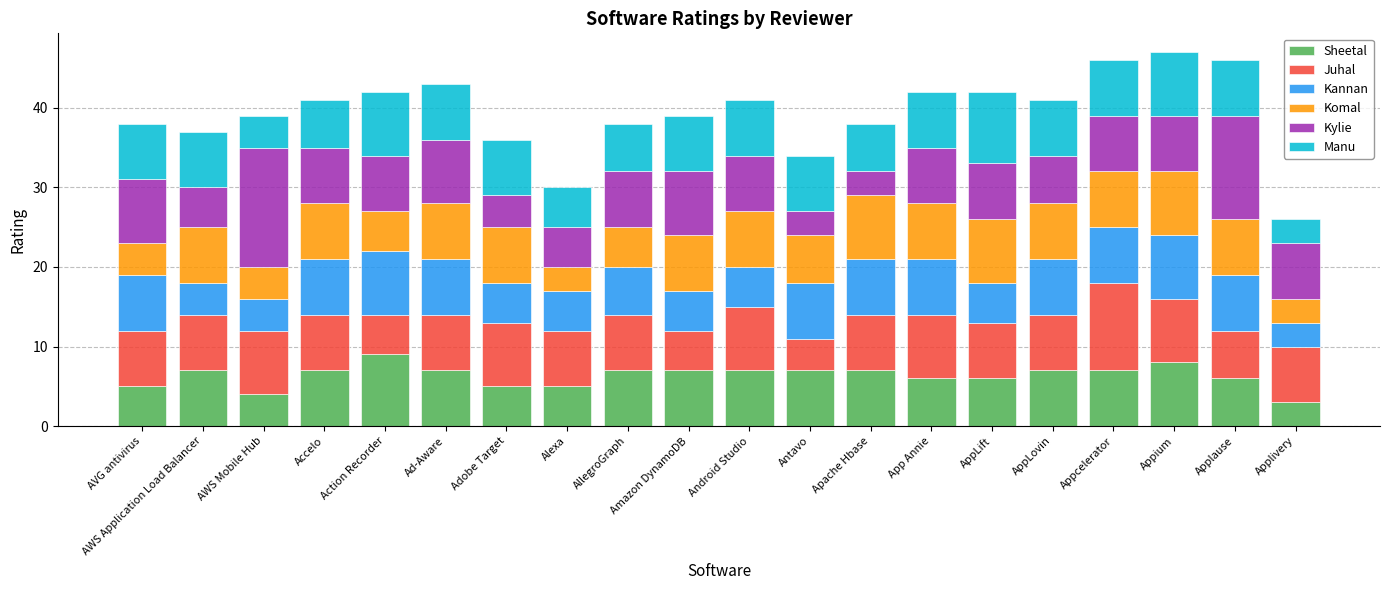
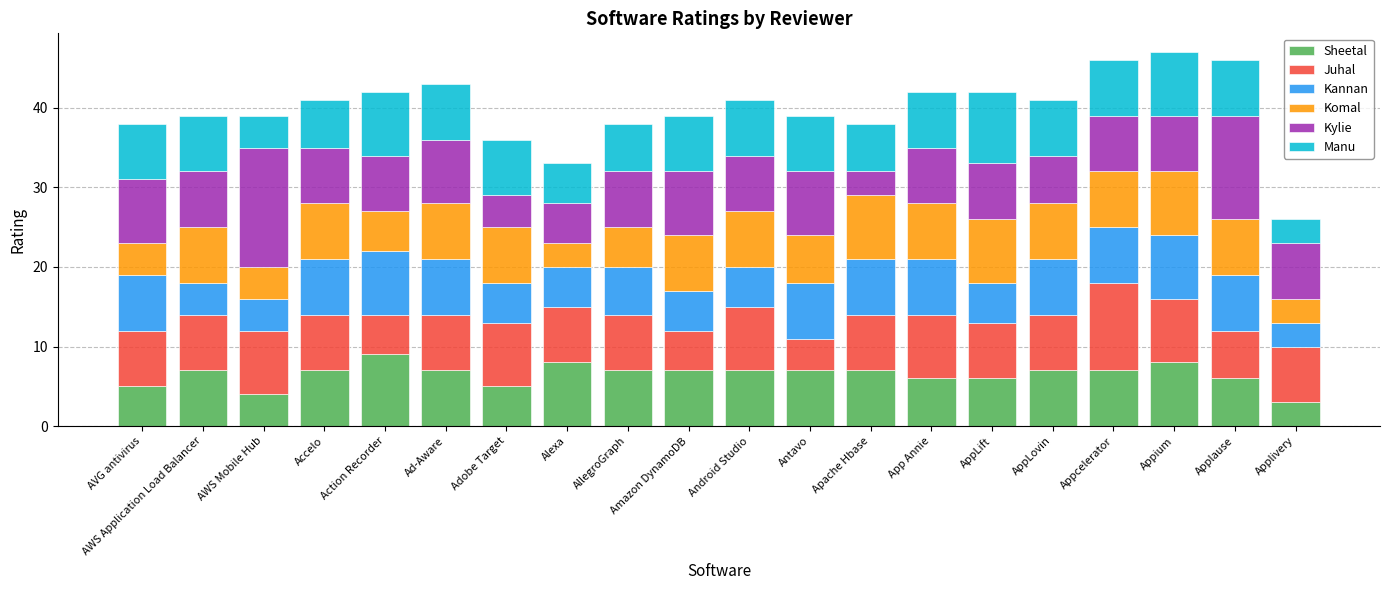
Kylie, AWS Application Load Balancer: 5 -> 7
Sheetal, Alexa: 5 -> 8
Kylie, Antavo: 3 -> 8
